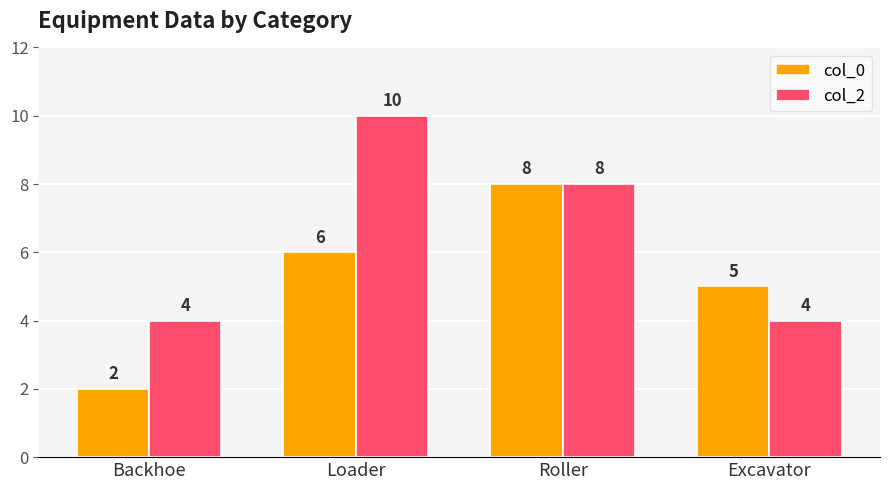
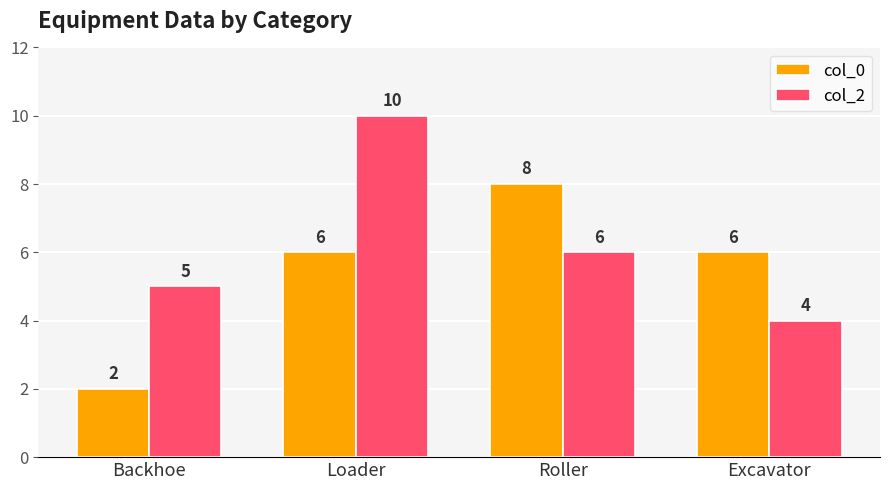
col_2, Backhoe: 4 -> 5
col_2, Roller: 8 -> 6
col_0, Excavator: 5 -> 6
